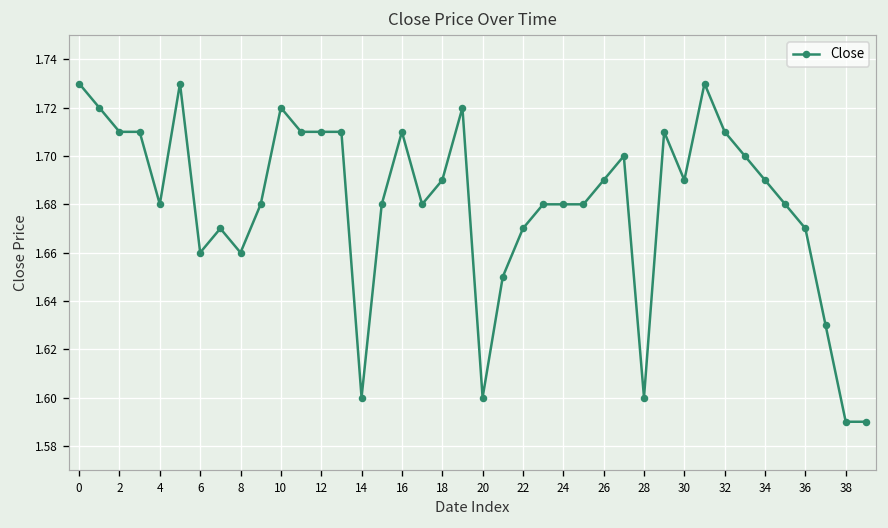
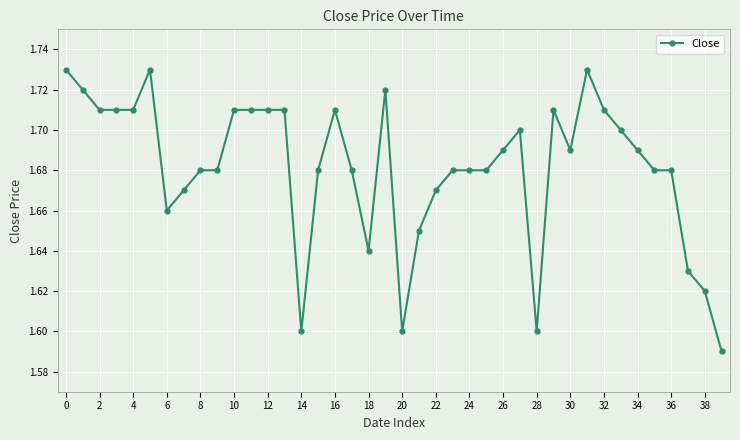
4: 1.68 -> 1.71
8: 1.66 -> 1.68
10: 1.72 -> 1.71
18: 1.69 -> 1.64
36: 1.67 -> 1.68
38: 1.59 -> 1.62
